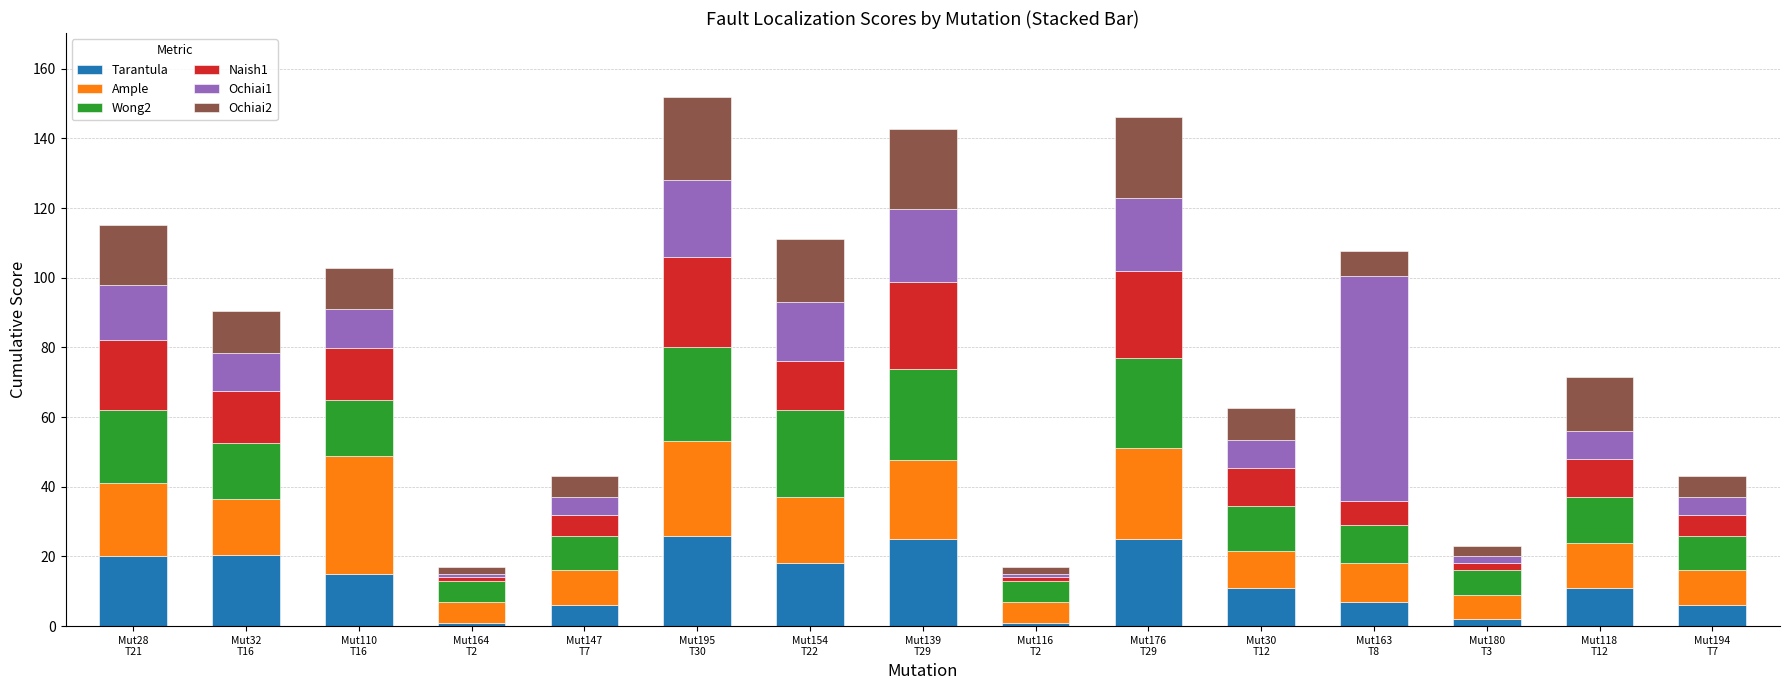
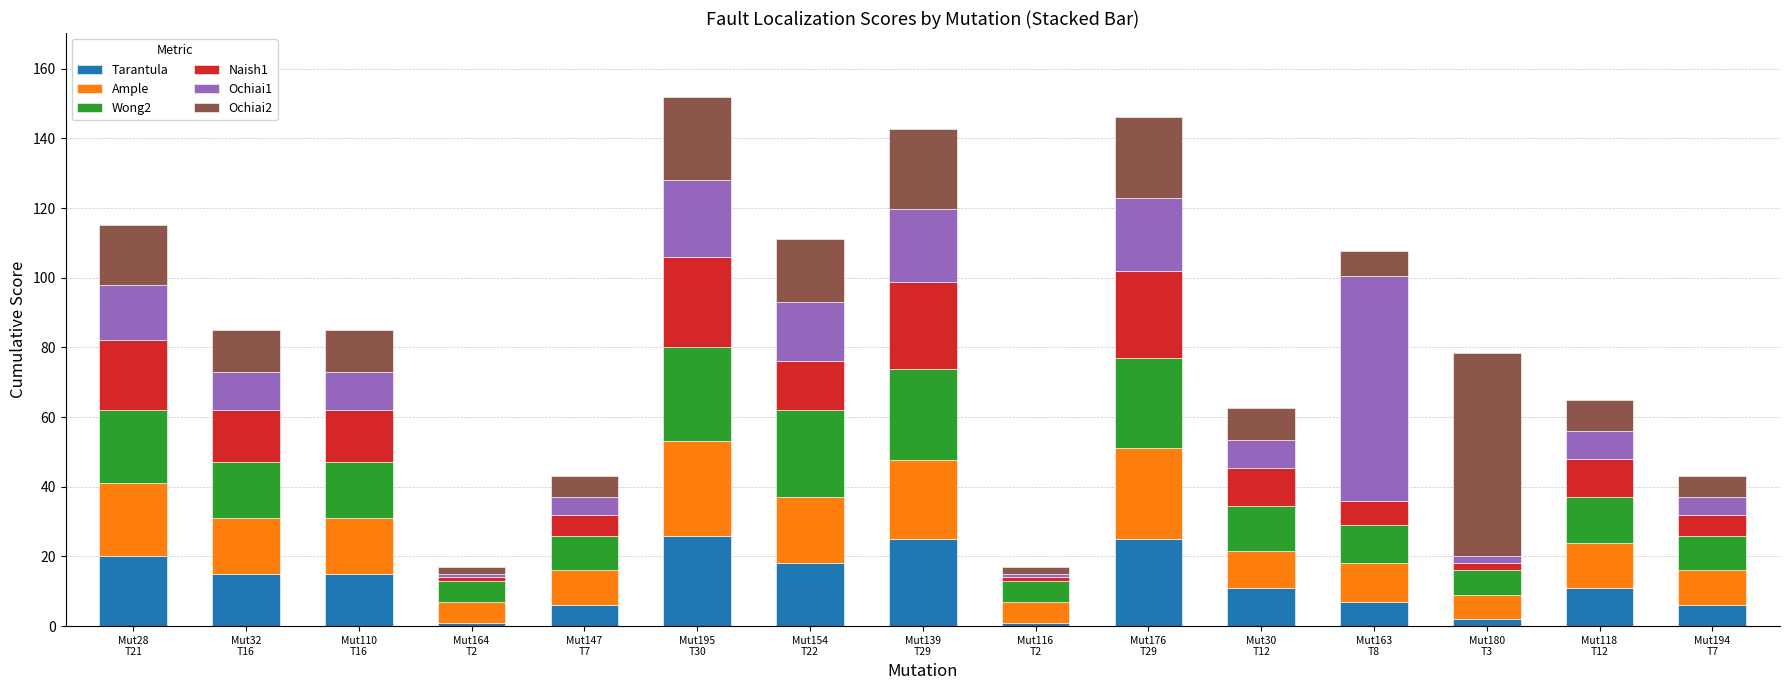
Tarantula, Mut32 T16: 21 -> 15
Ample, Mut110 T16: 34 -> 16
Ochiai2, Mut180 T3: 3 -> 58
Ochiai2, Mut118 T12: 16 -> 9
